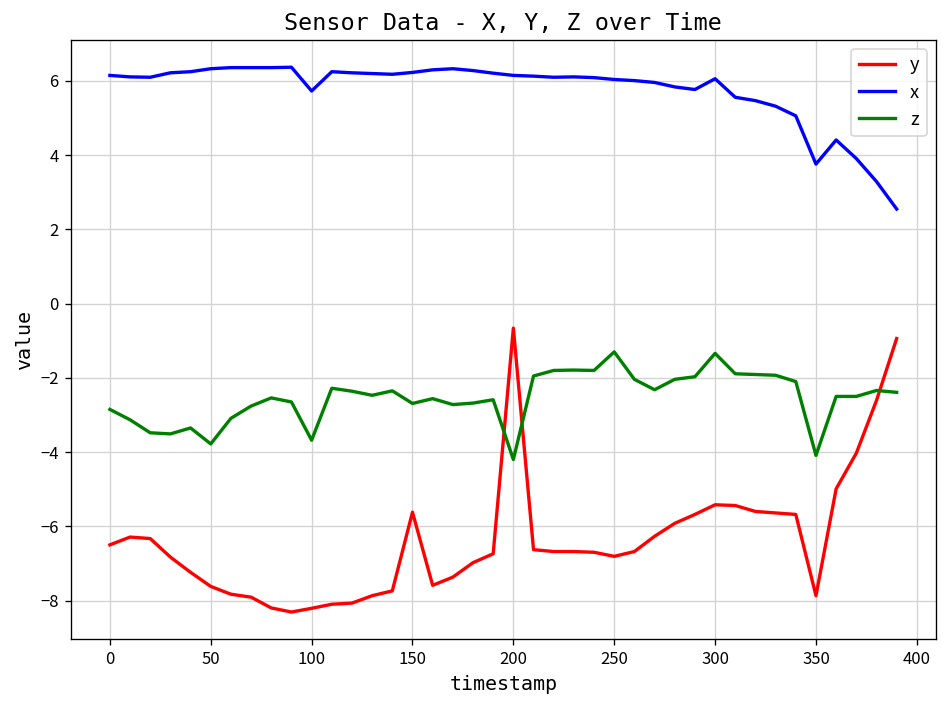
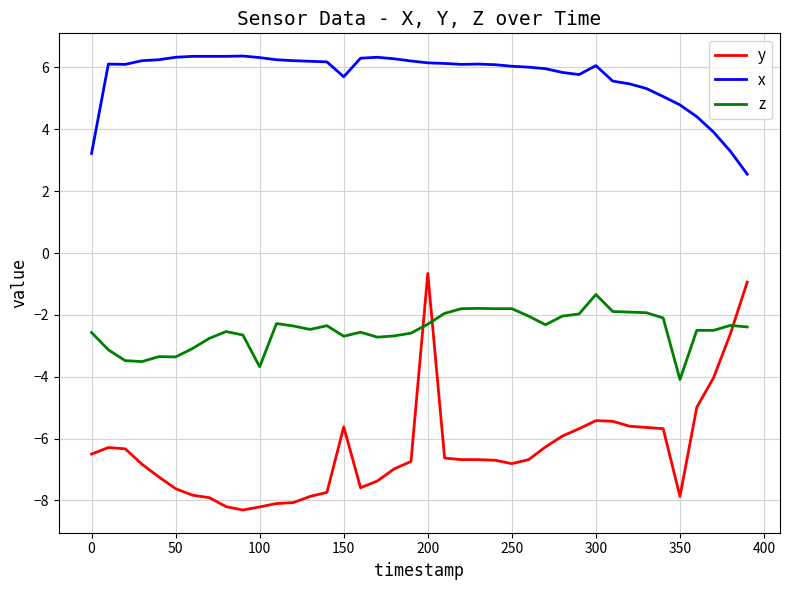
x, 0: 6.2 -> 3.2
z, 0: -2.9 -> -2.6
z, 50: -3.8 -> -3.4
x, 100: 5.7 -> 6.3
x, 150: 6.2 -> 5.7
z, 200: -4.2 -> -2.3
z, 250: -1.3 -> -1.8
x, 350: 3.8 -> 4.8
